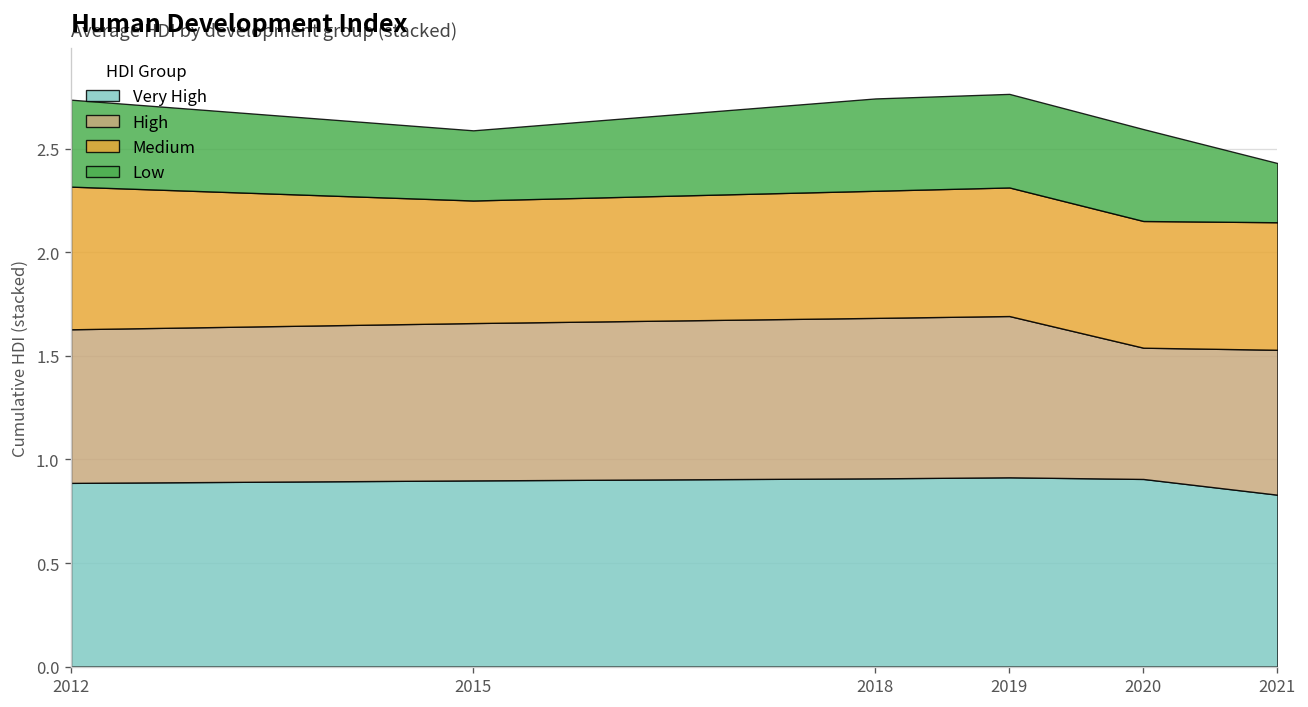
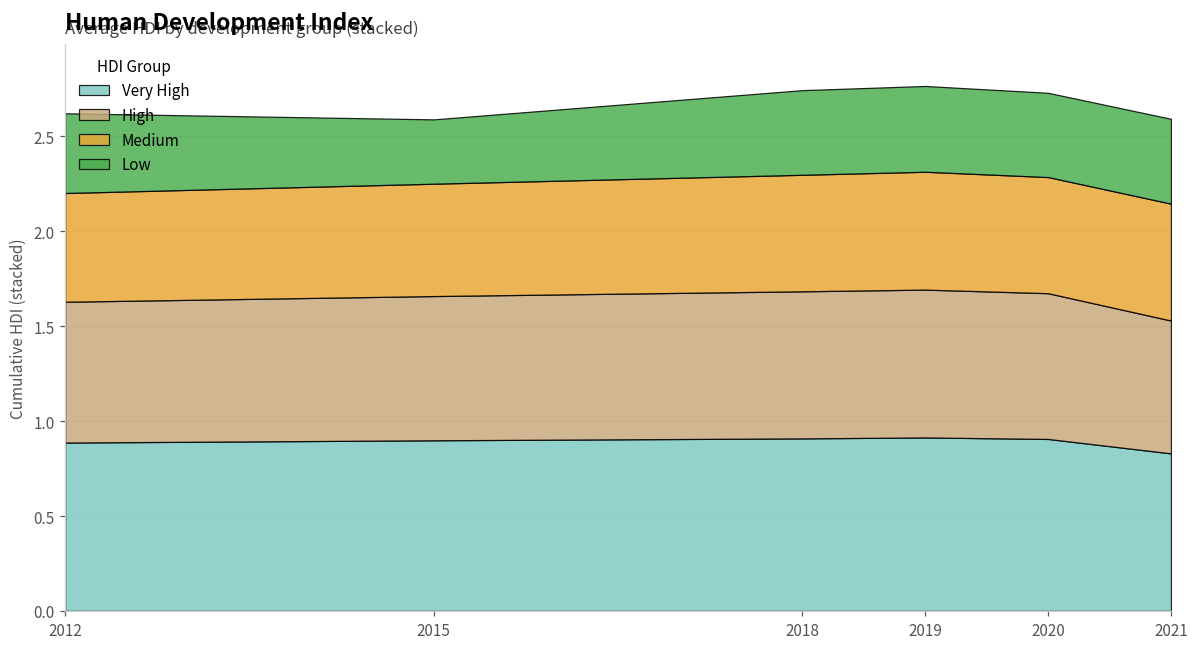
Medium, 2012: 0.69 -> 0.57
High, 2020: 0.63 -> 0.77
Low, 2021: 0.29 -> 0.45
